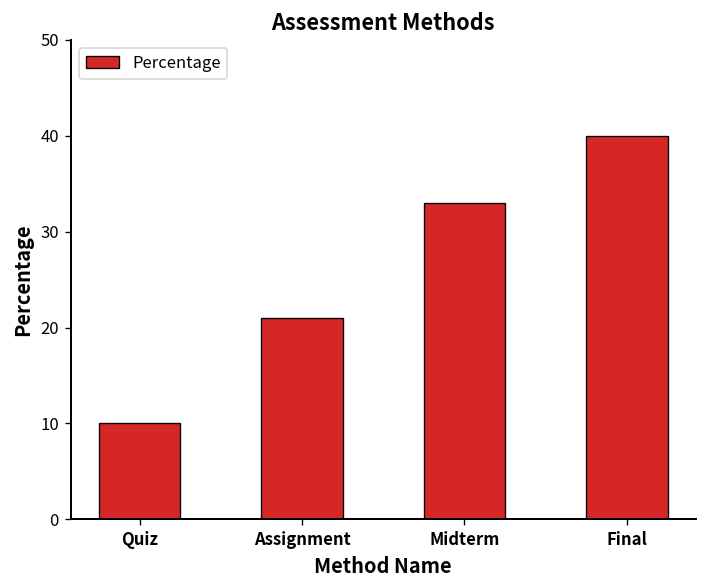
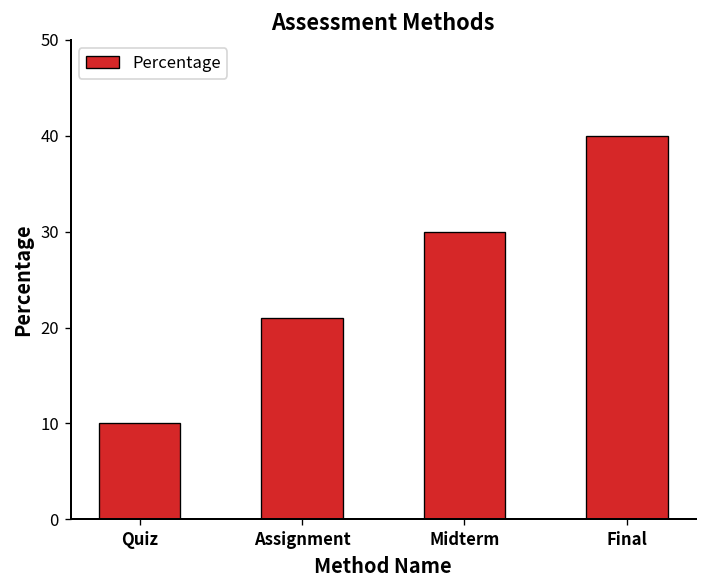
Midterm: 33 -> 30
